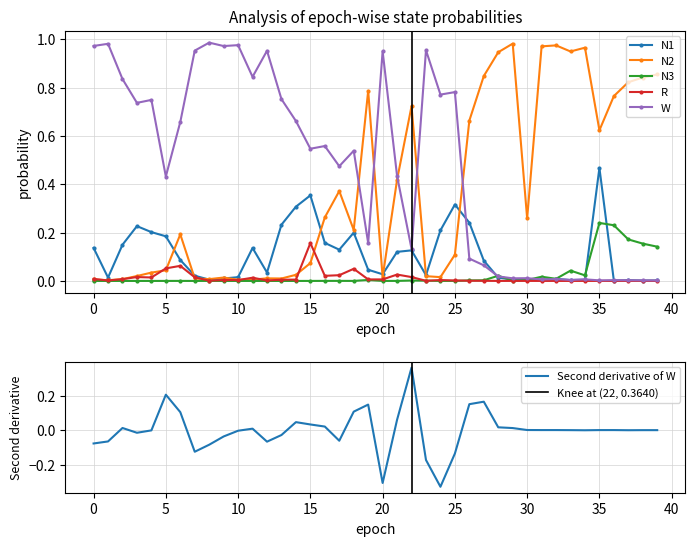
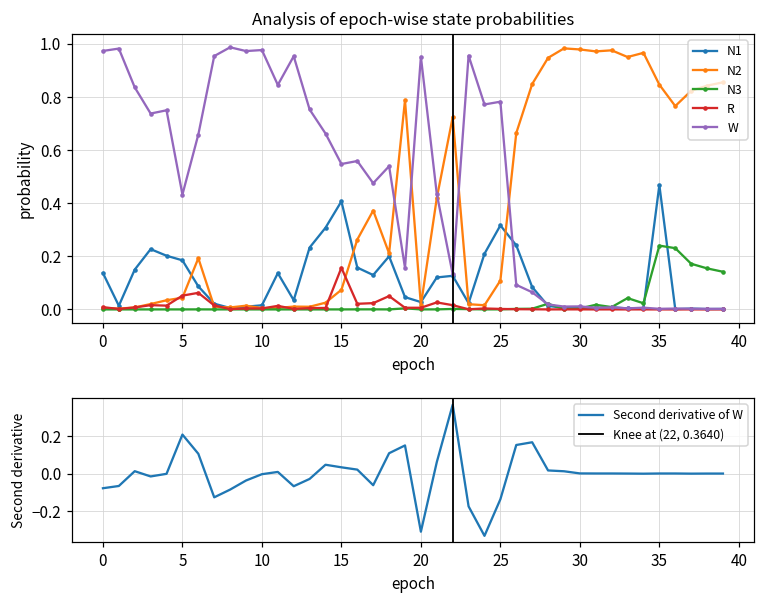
Analysis of epoch-wise state probabilities, N1, 15: 0.35 -> 0.41
Analysis of epoch-wise state probabilities, N2, 30: 0.26 -> 0.98
Analysis of epoch-wise state probabilities, N2, 35: 0.62 -> 0.85
